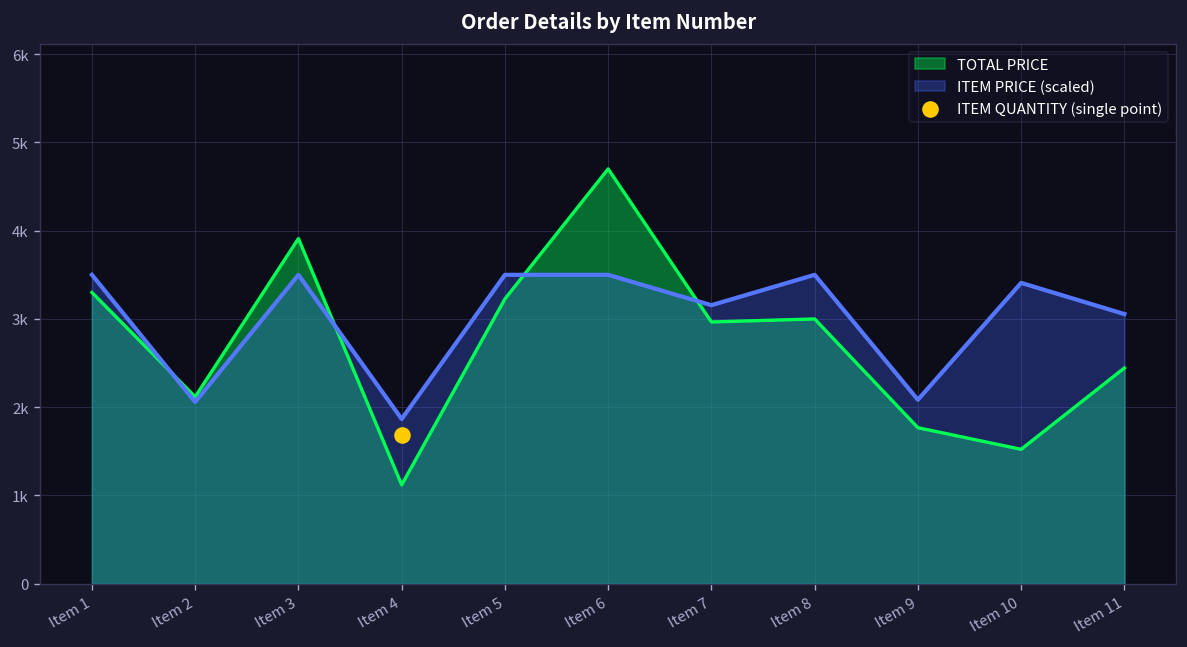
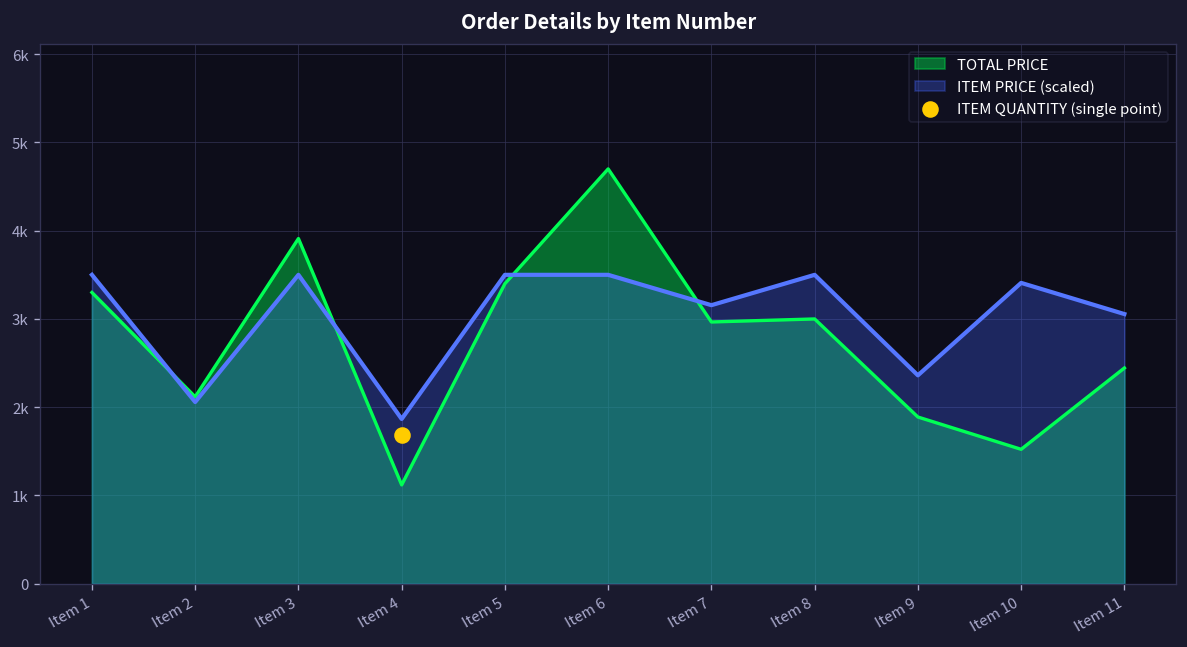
TOTAL PRICE, Item 5: 3200 -> 3400
TOTAL PRICE, Item 9: 1800 -> 1900
ITEM PRICE (scaled), Item 9: 2100 -> 2400
